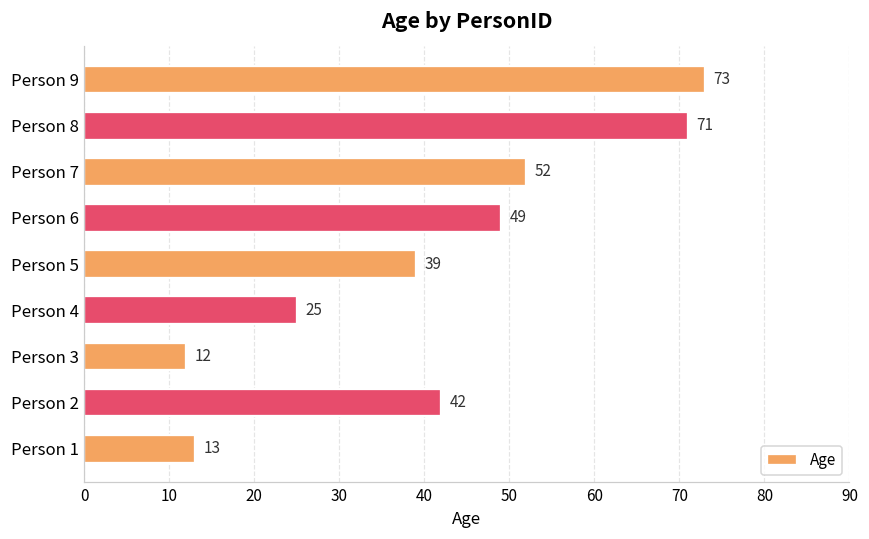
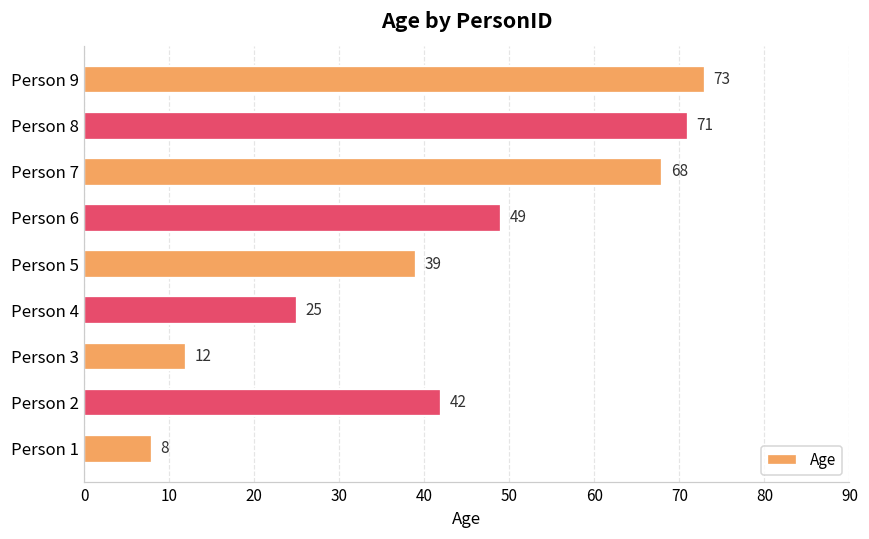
Person 7: 52 -> 68
Person 1: 13 -> 8
